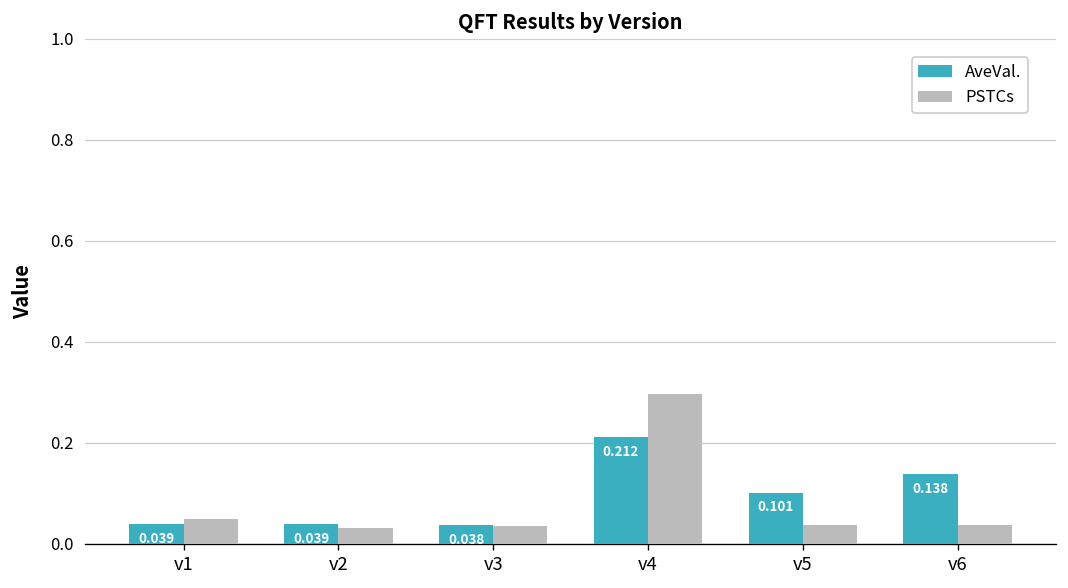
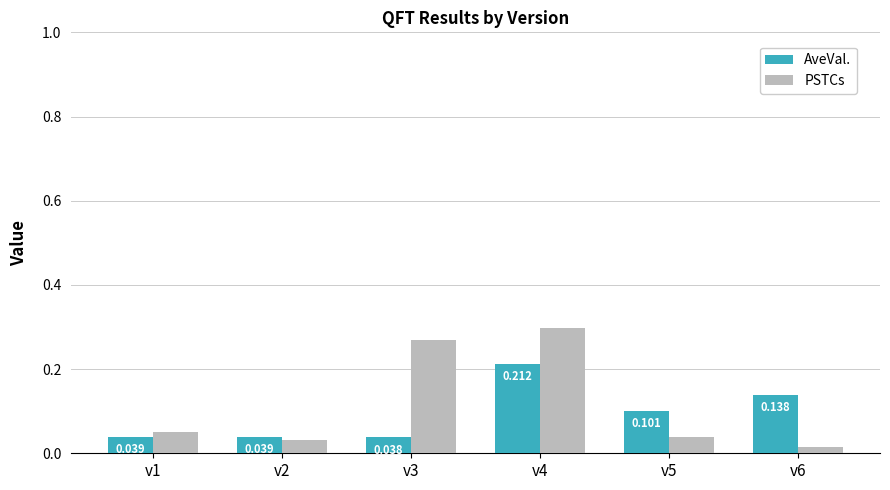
PSTCs, v3: 0.04 -> 0.27
PSTCs, v6: 0.04 -> 0.01
